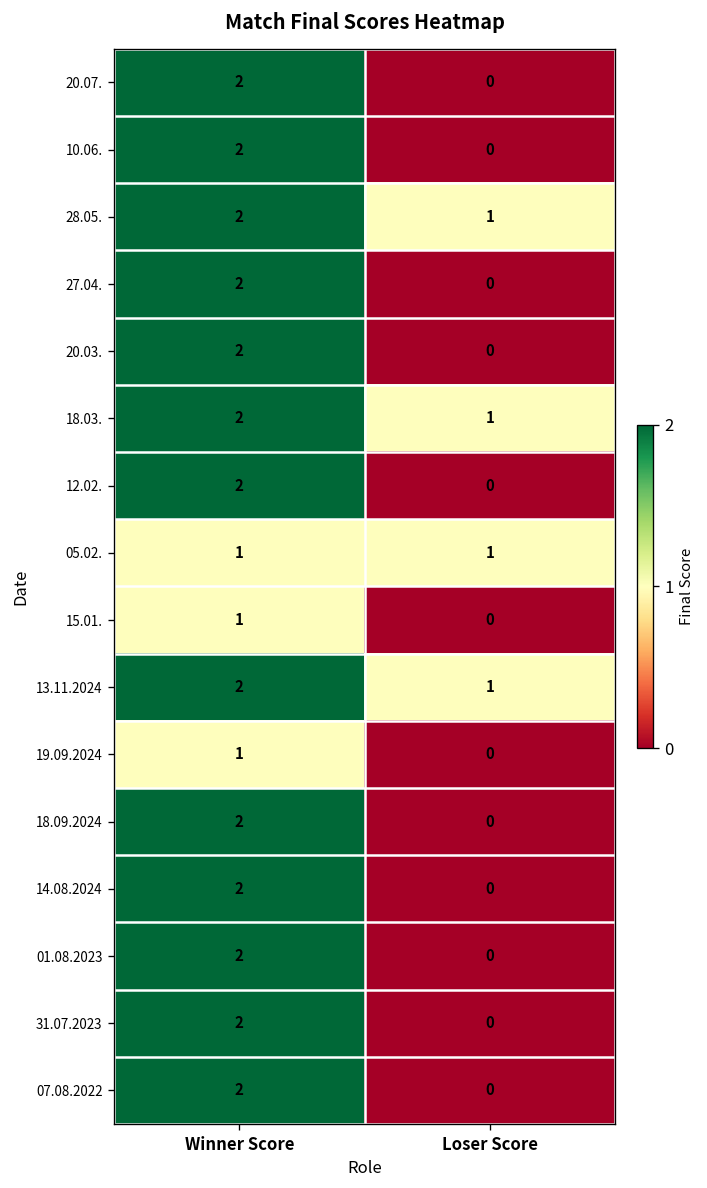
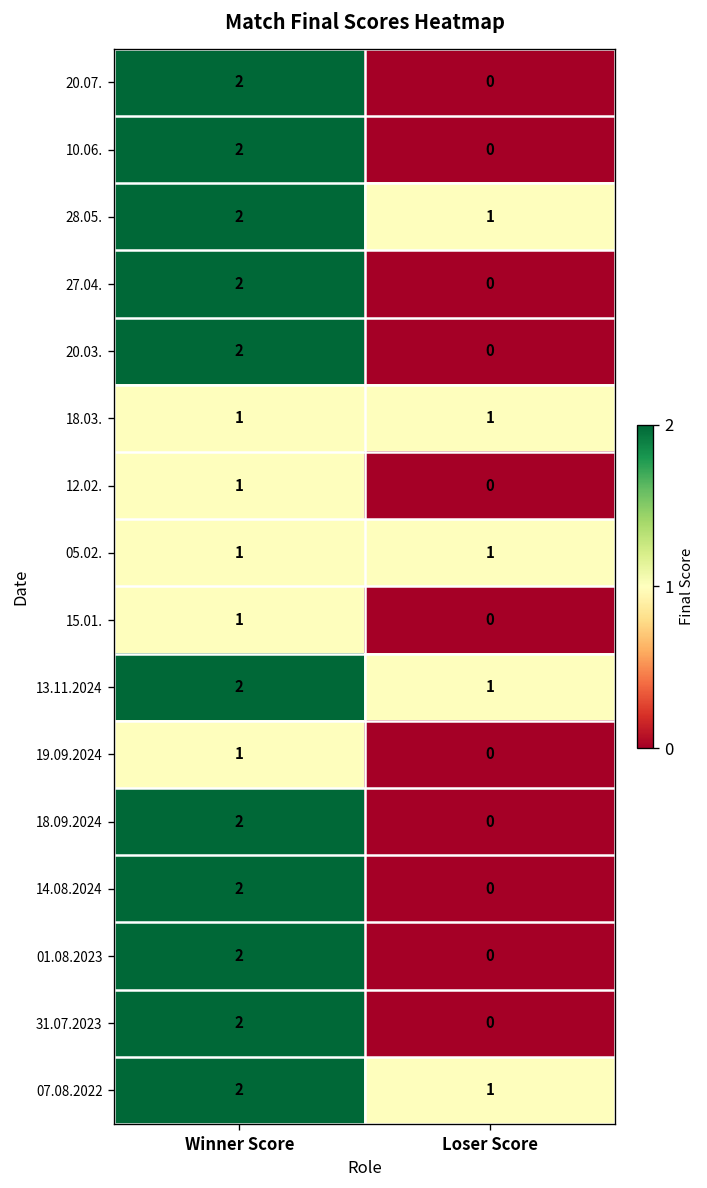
18.03., Winner Score: 2 -> 1
12.02., Winner Score: 2 -> 1
07.08.2022, Loser Score: 0 -> 1
